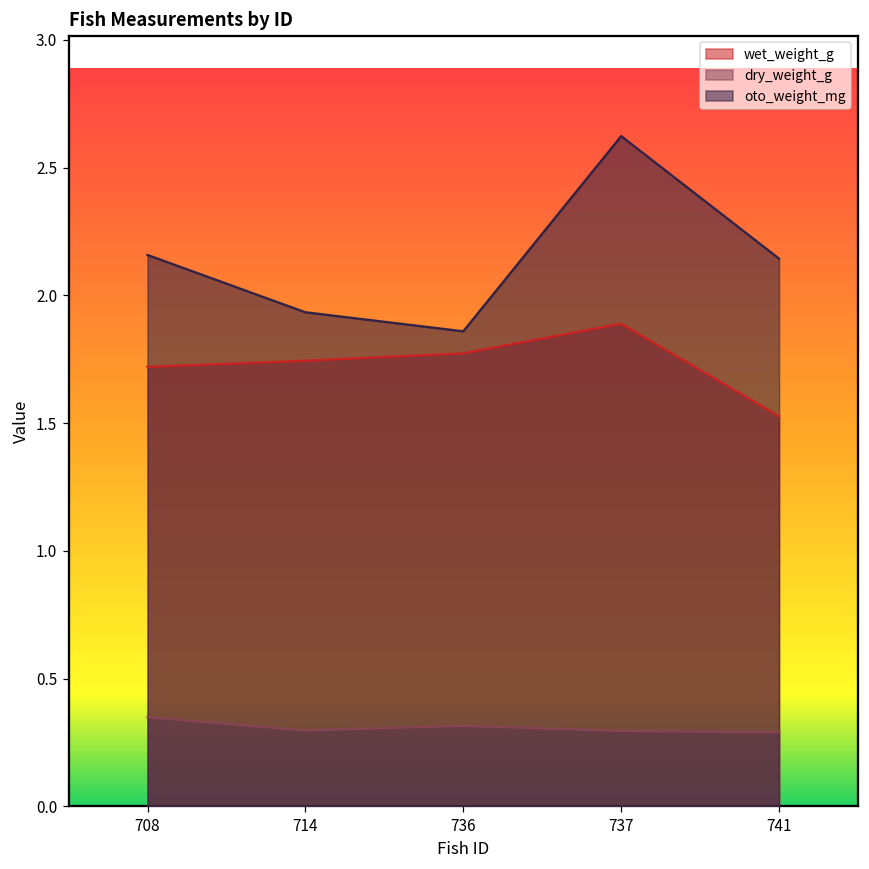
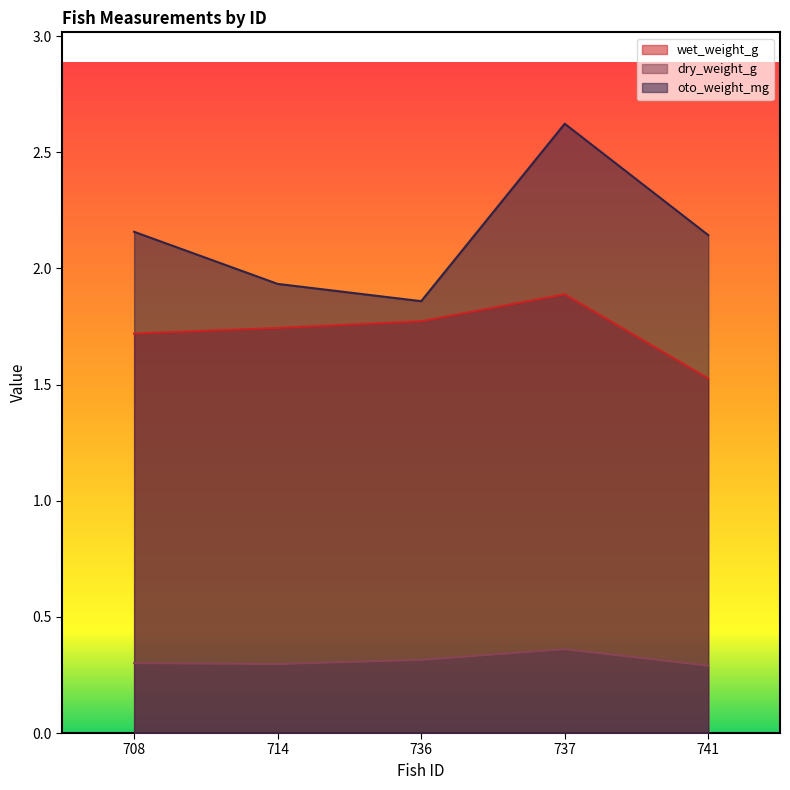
dry_weight_g, 708: 0.35 -> 0.30
dry_weight_g, 737: 0.30 -> 0.36
